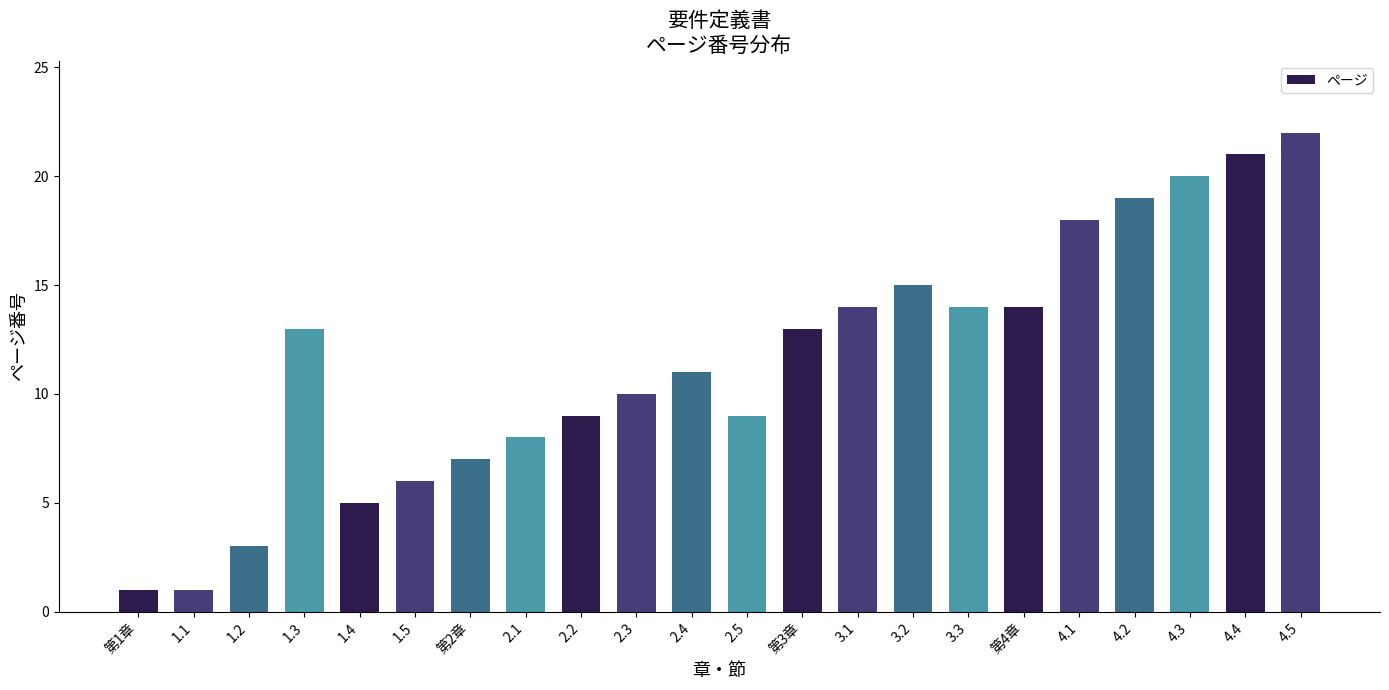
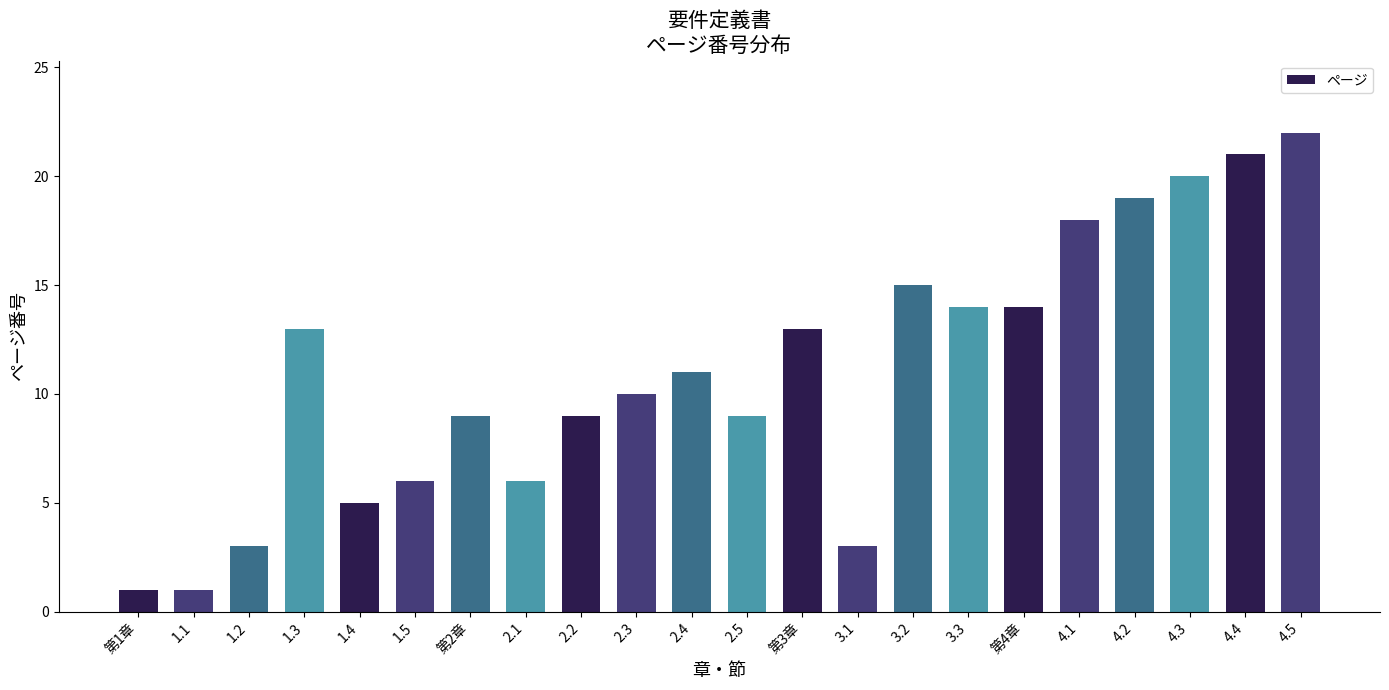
第2章: 7 -> 9
2.1: 8 -> 6
3.1: 14 -> 3
